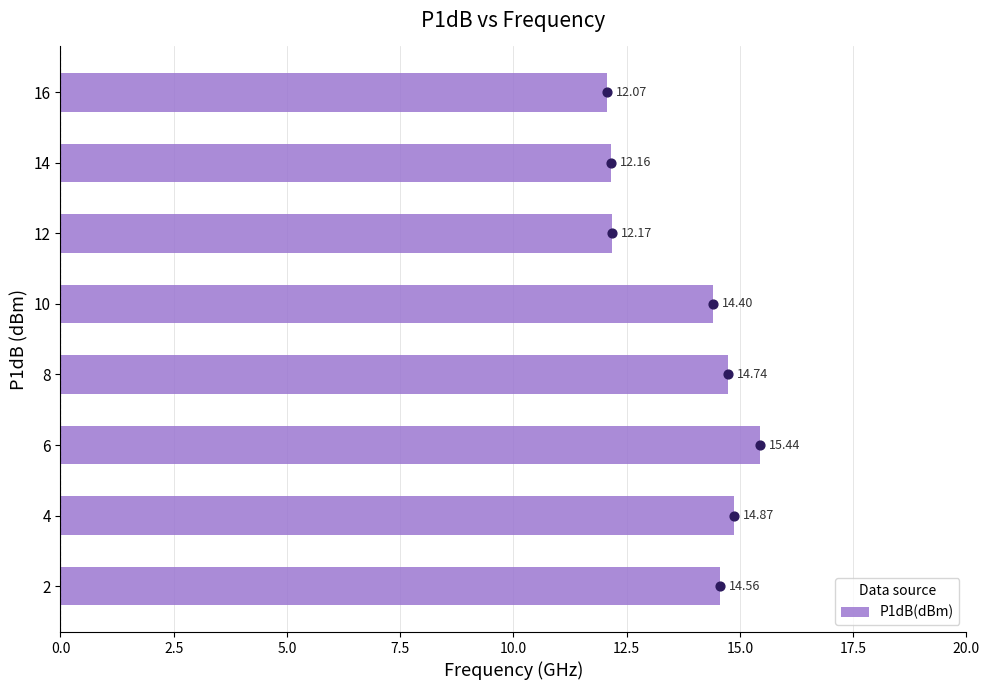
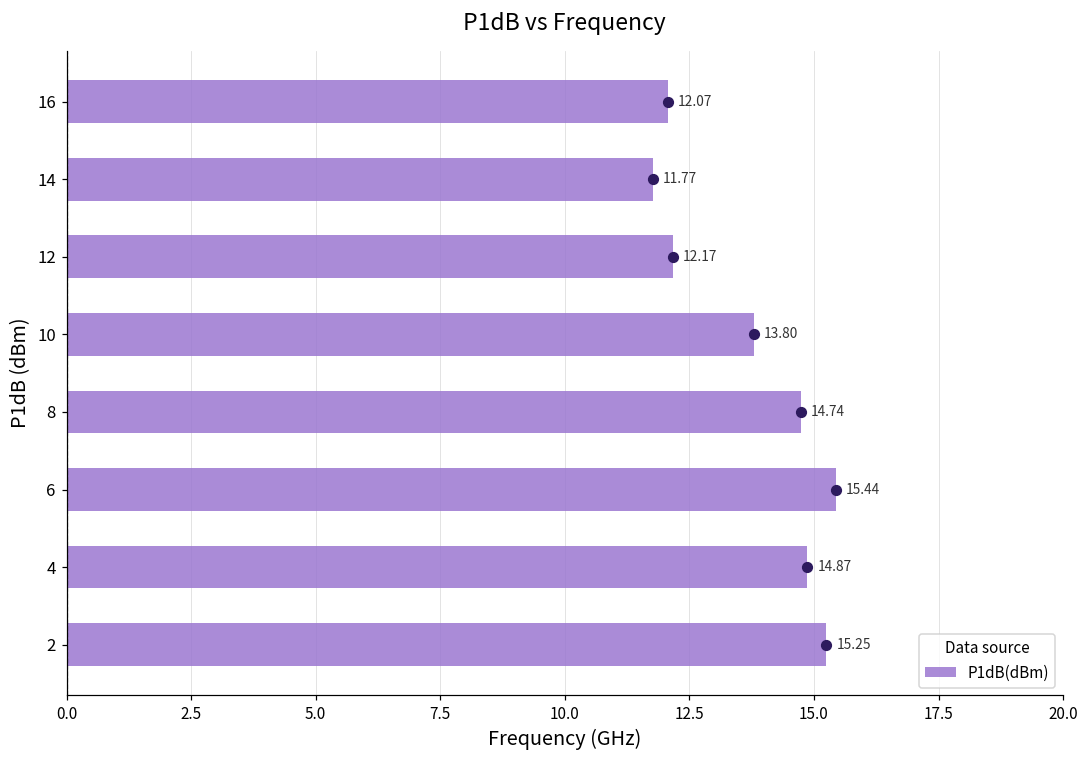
14: 12.16 -> 11.77
10: 14.40 -> 13.80
2: 14.56 -> 15.25
